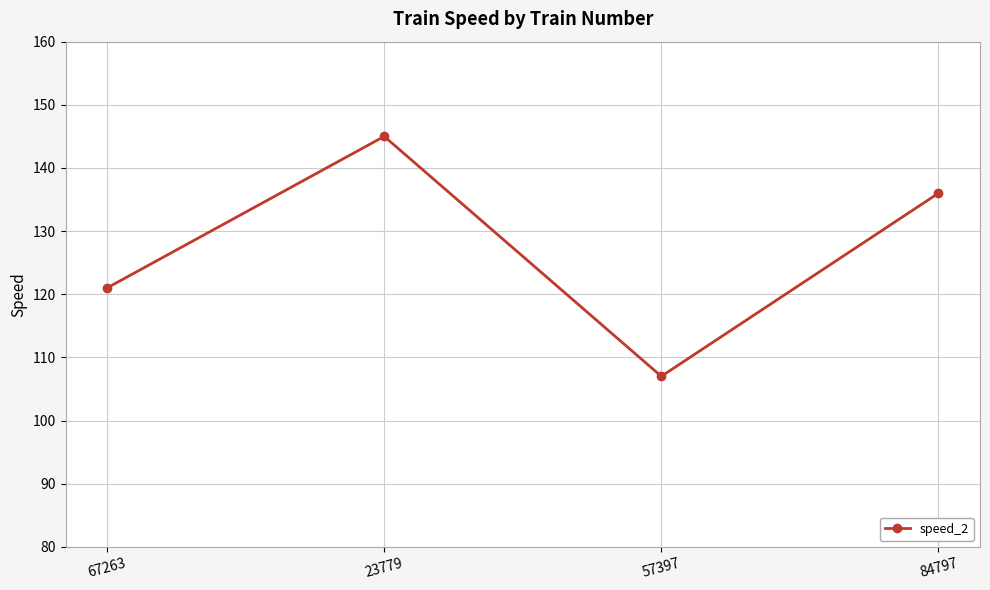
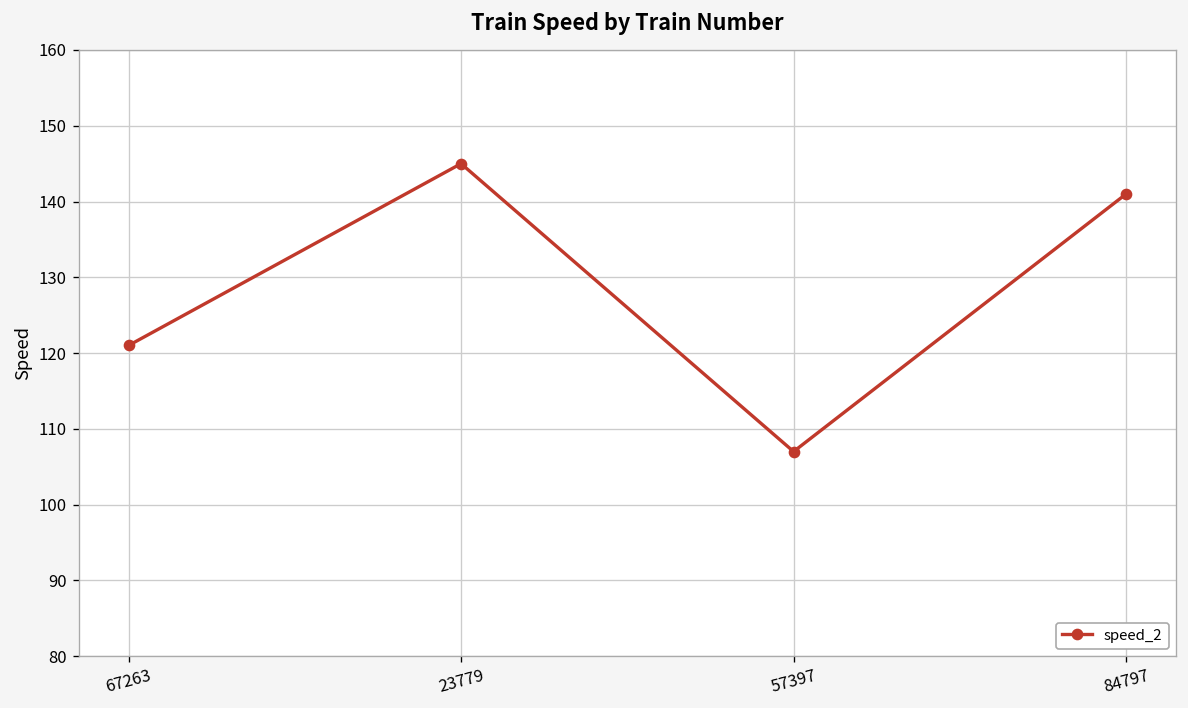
84797: 136 -> 141
